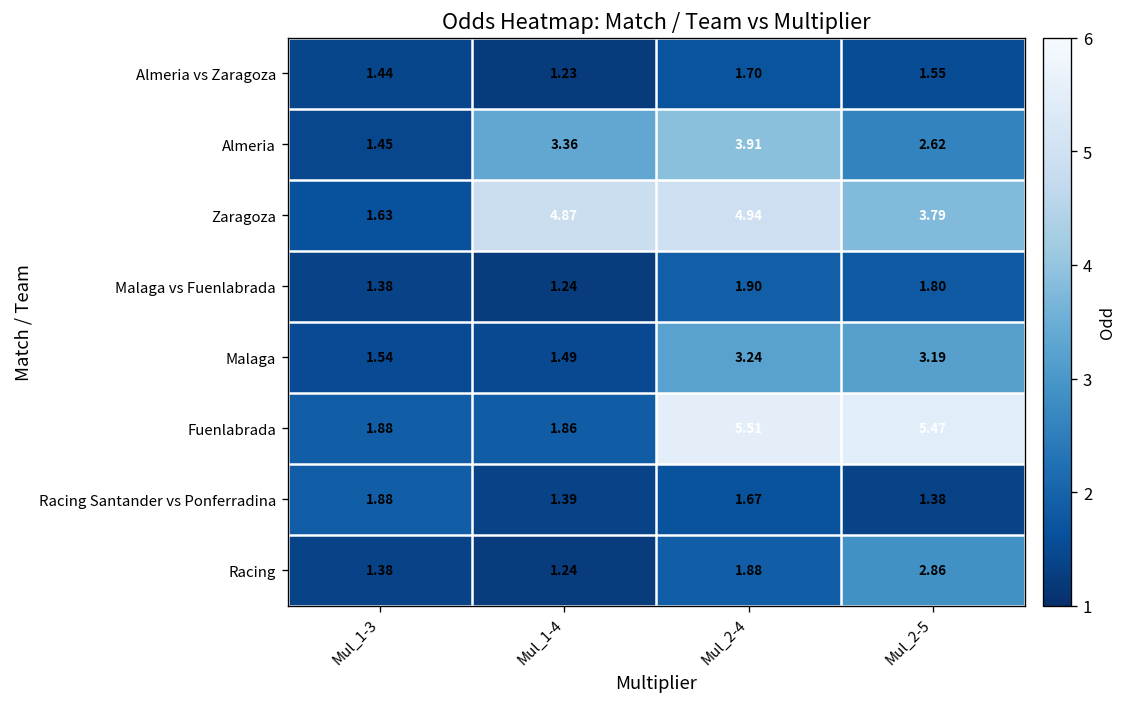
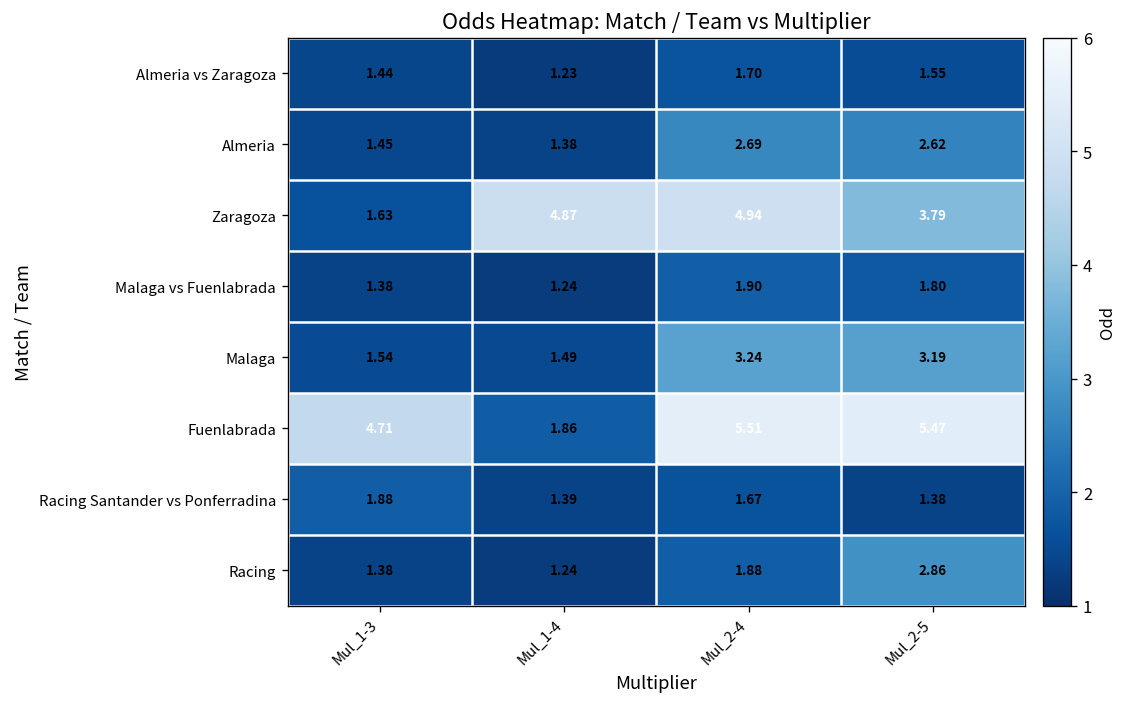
Almeria, Mul_1-4: 3.36 -> 1.38
Almeria, Mul_2-4: 3.91 -> 2.69
Fuenlabrada, Mul_1-3: 1.88 -> 4.71
